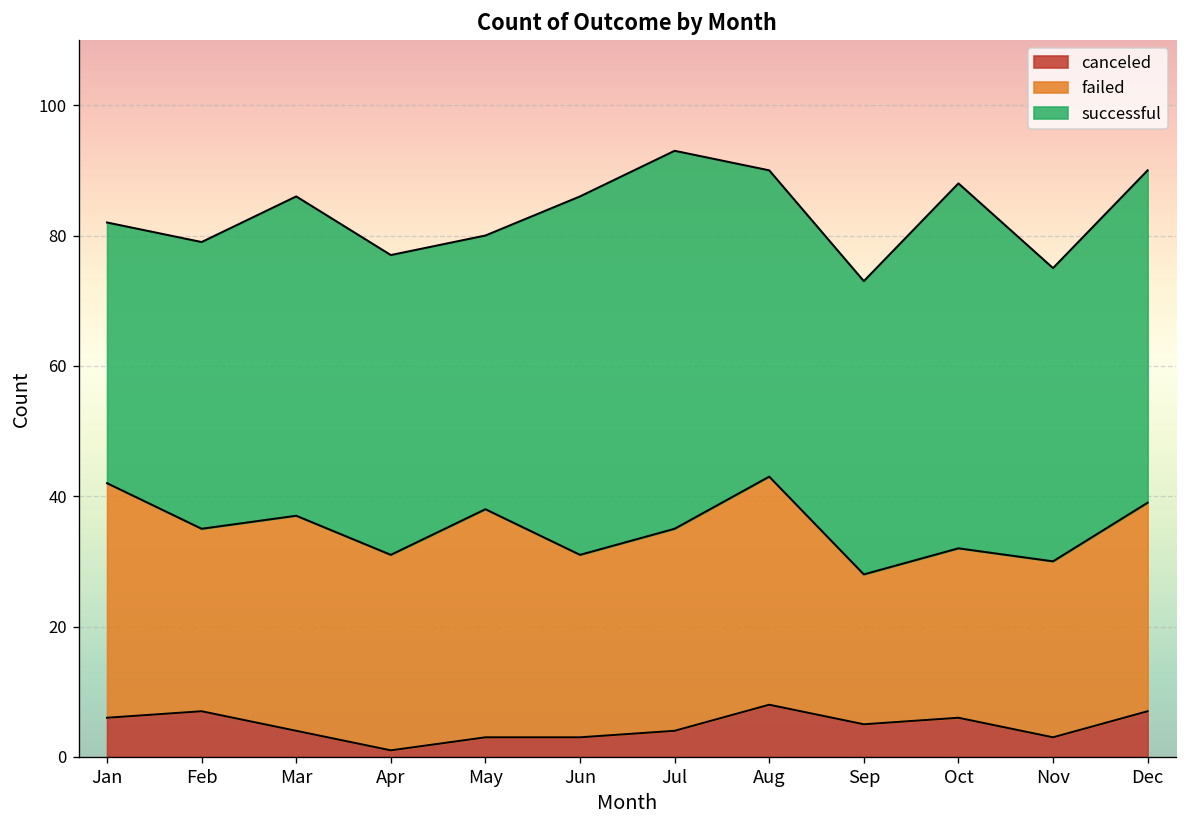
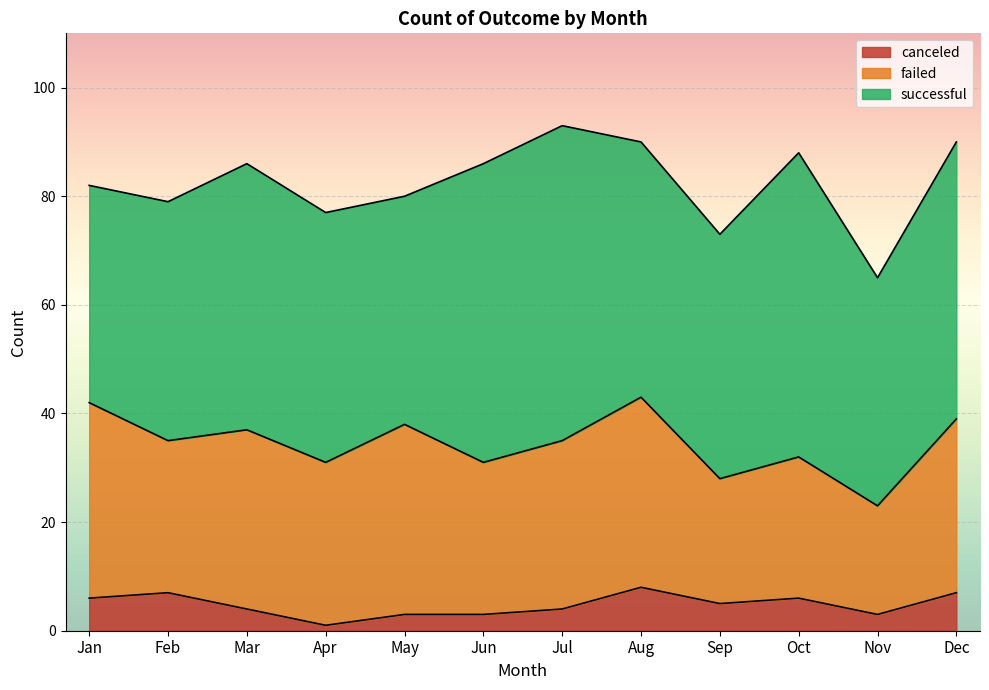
failed, Nov: 27 -> 20
successful, Nov: 45 -> 42
